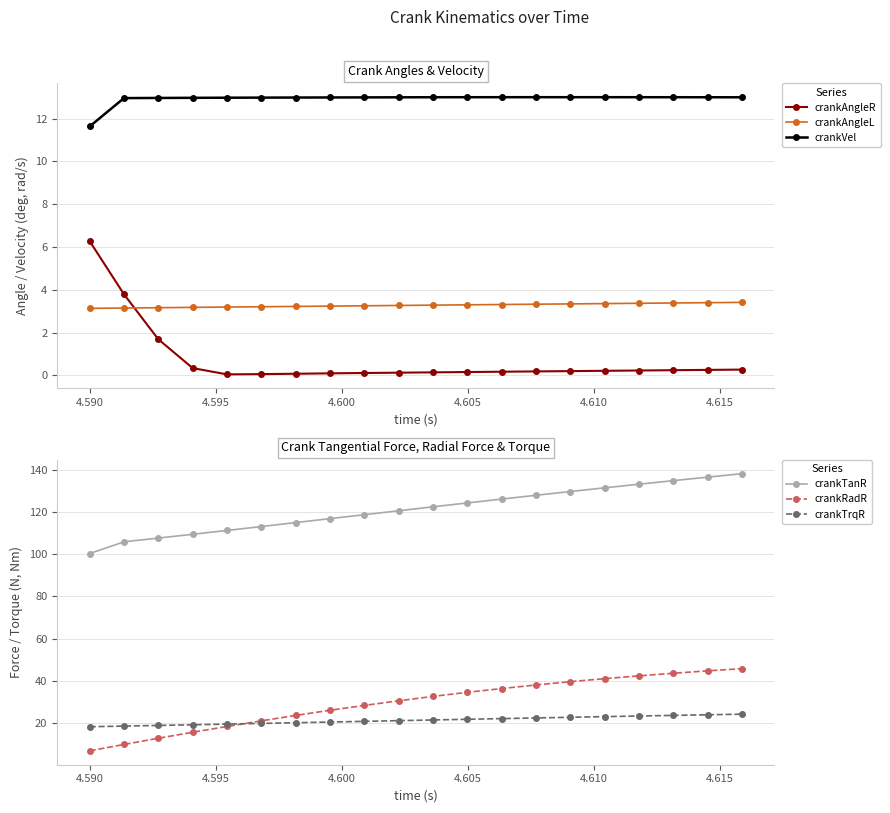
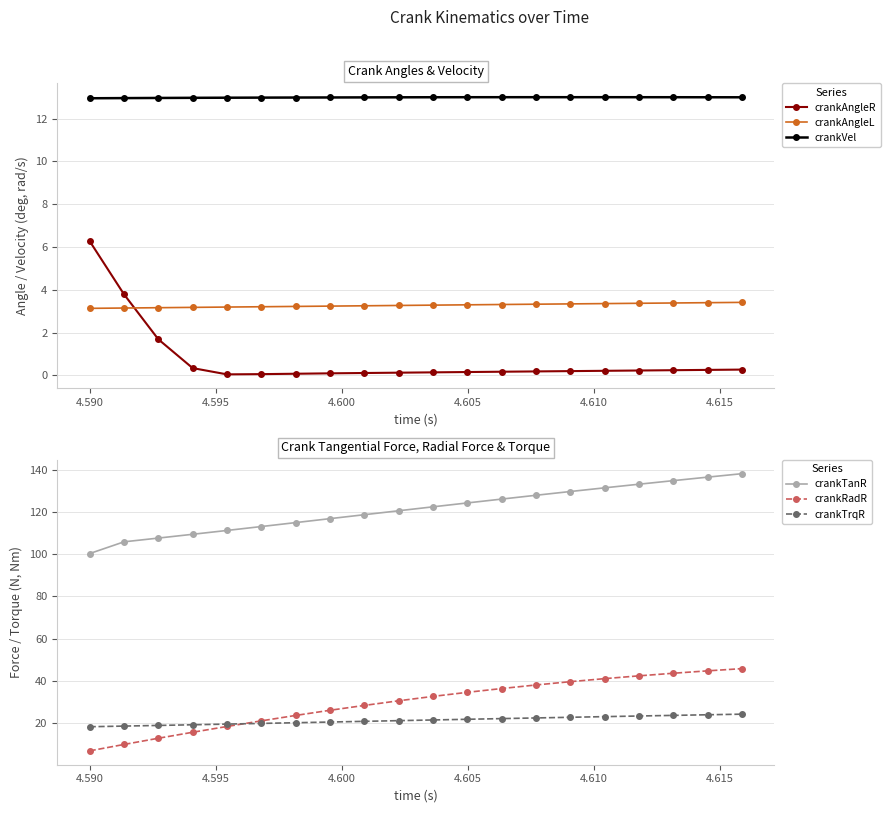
Crank Angles & Velocity, crankVel, 4.590: 11.6 -> 12.9
